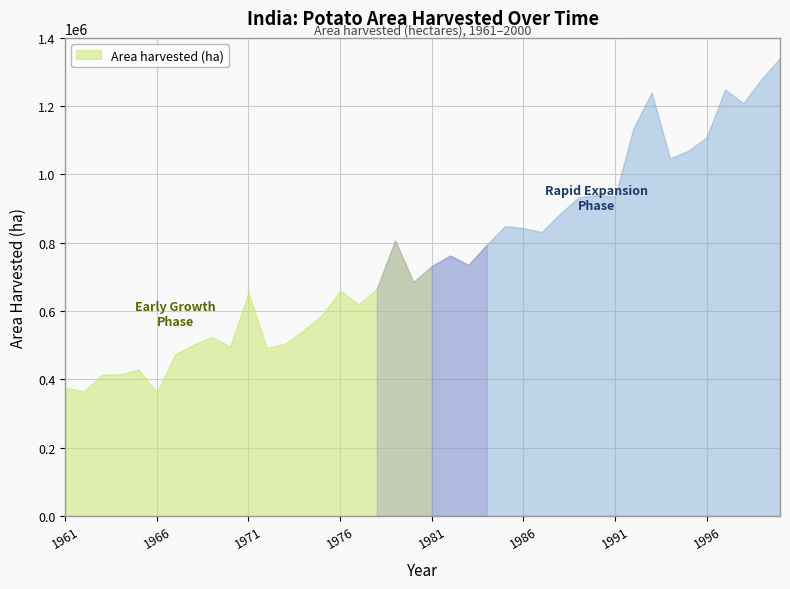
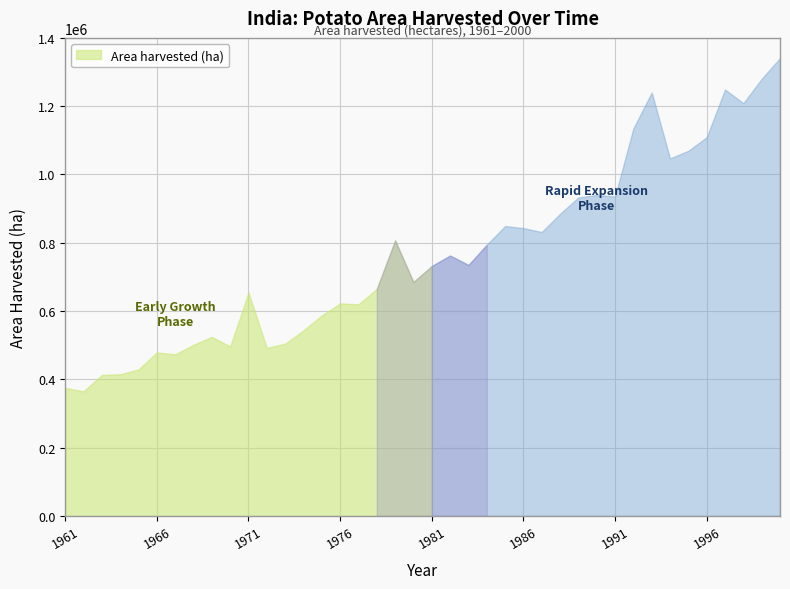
Area harvested (ha), 1966: 360000 -> 480000
Area harvested (ha), 1976: 660000 -> 620000
